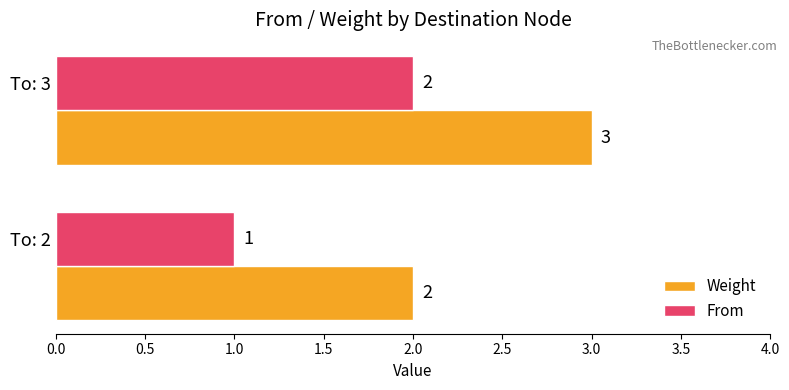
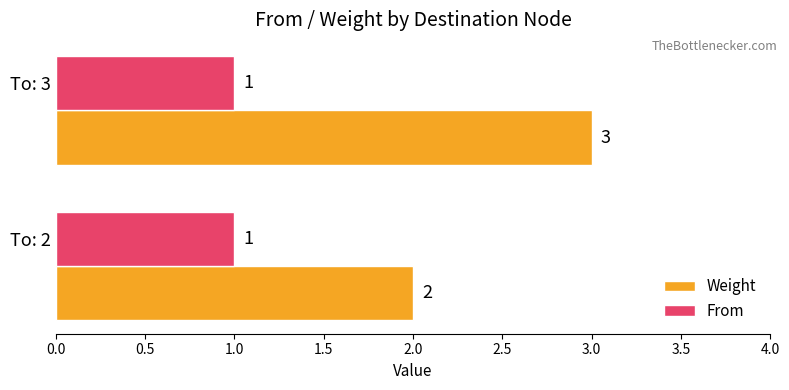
From, To: 3: 2 -> 1
